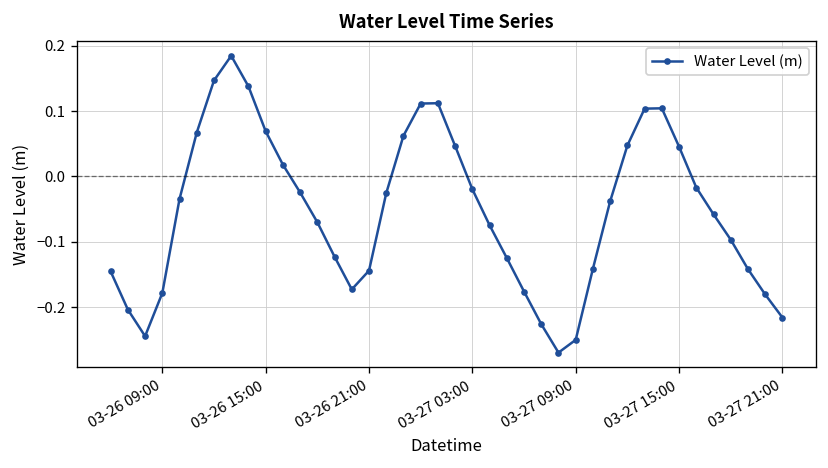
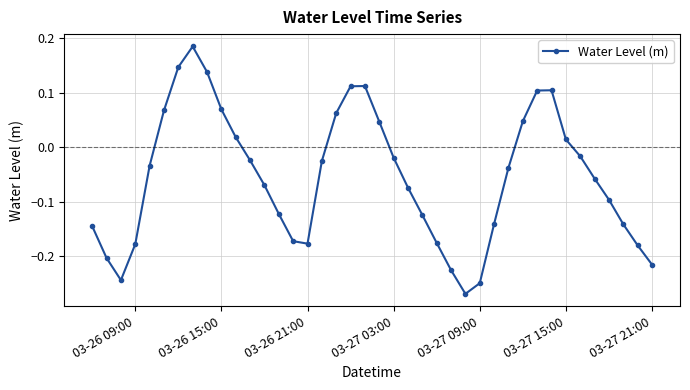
03-26 21:00: -0.14 -> -0.18
03-27 15:00: 0.05 -> 0.01
